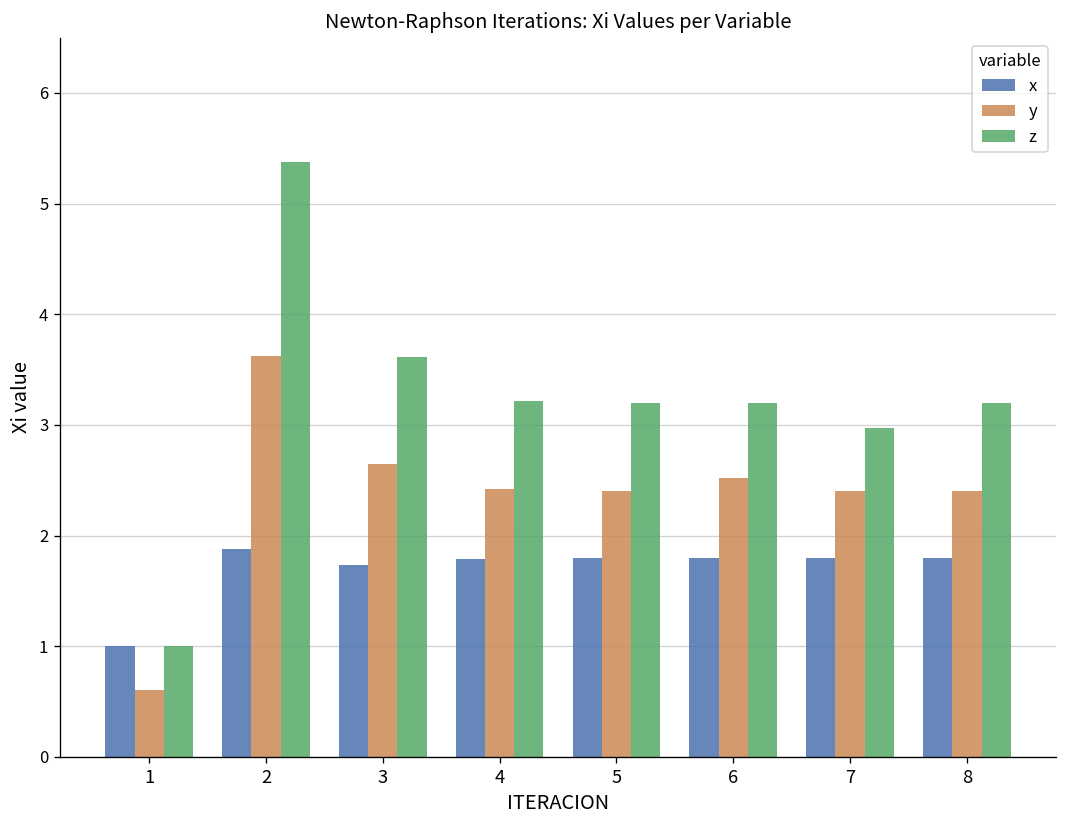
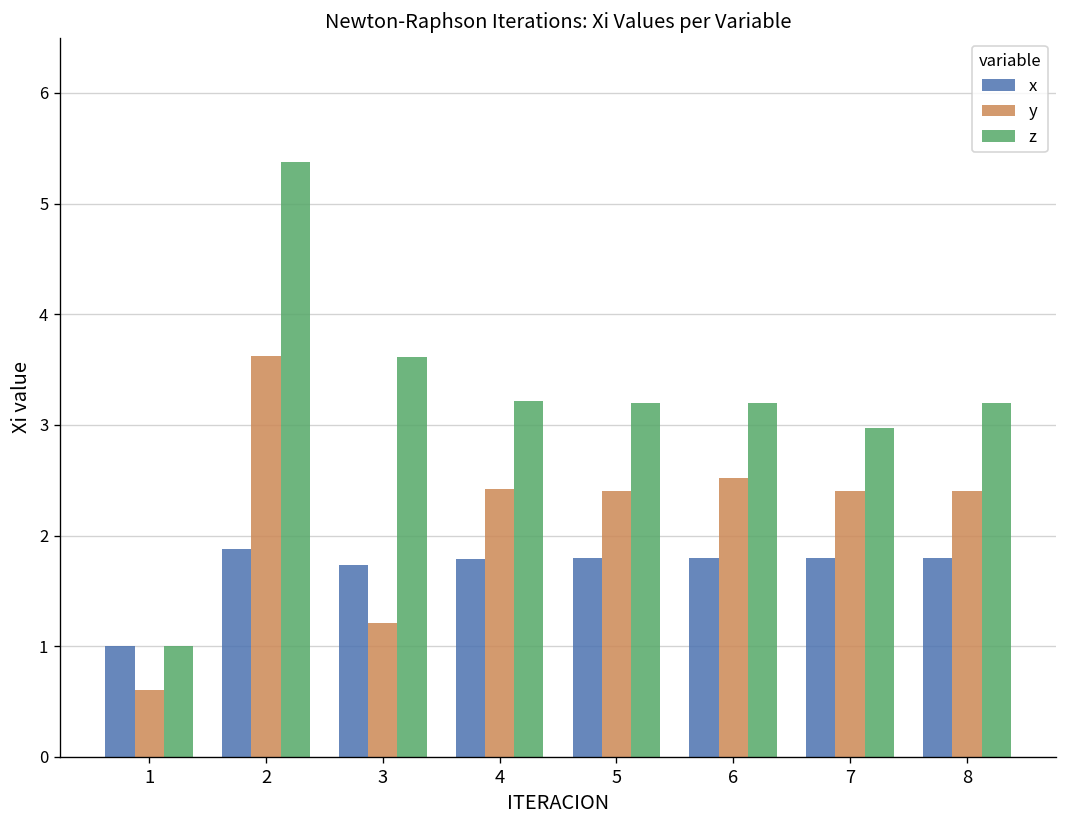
y, 3: 2.6 -> 1.2
